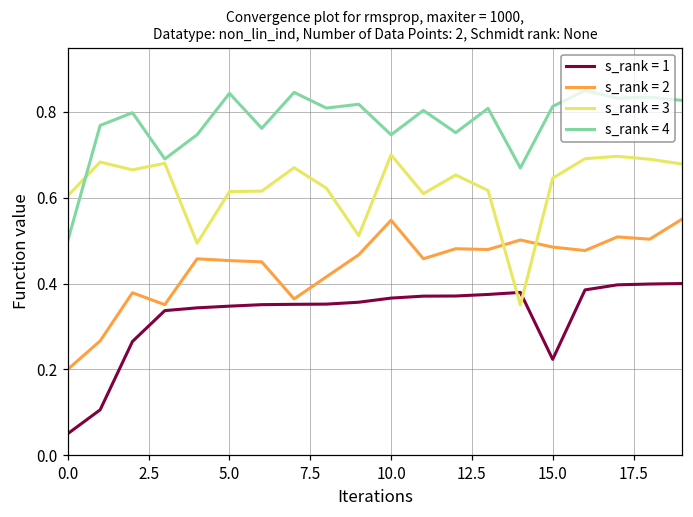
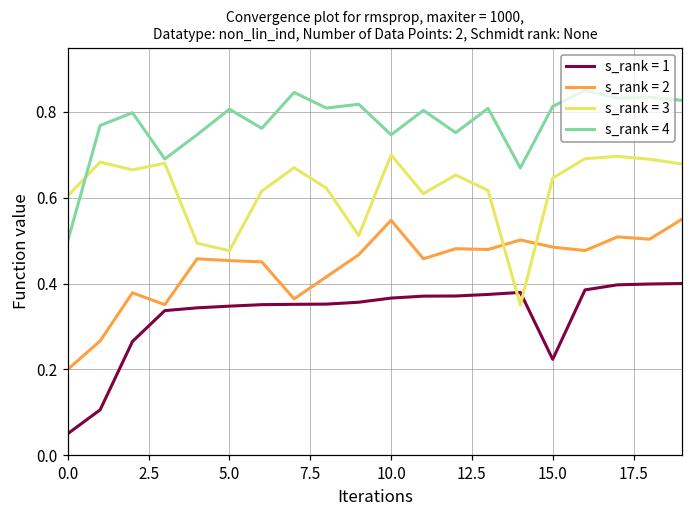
s_rank = 3, 5.0: 0.61 -> 0.48
s_rank = 4, 5.0: 0.84 -> 0.81
